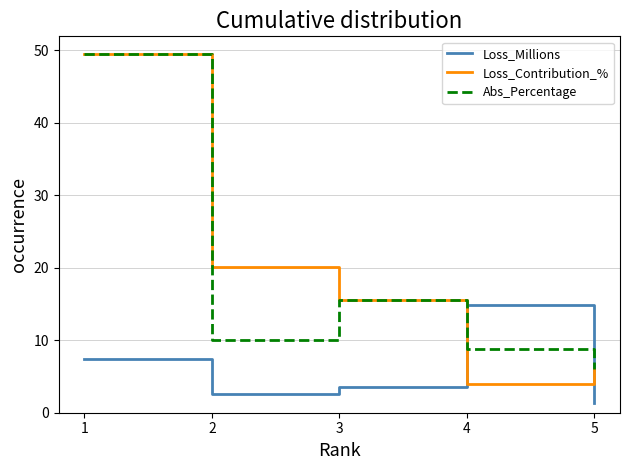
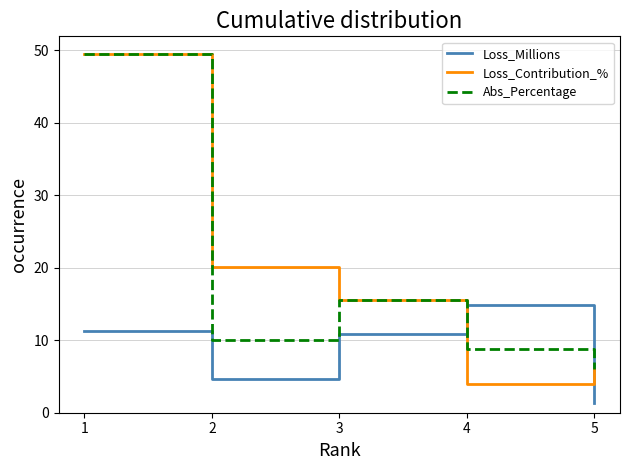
Loss_Millions, 1: 7 -> 11
Loss_Millions, 2: 3 -> 5
Loss_Millions, 3: 4 -> 11
